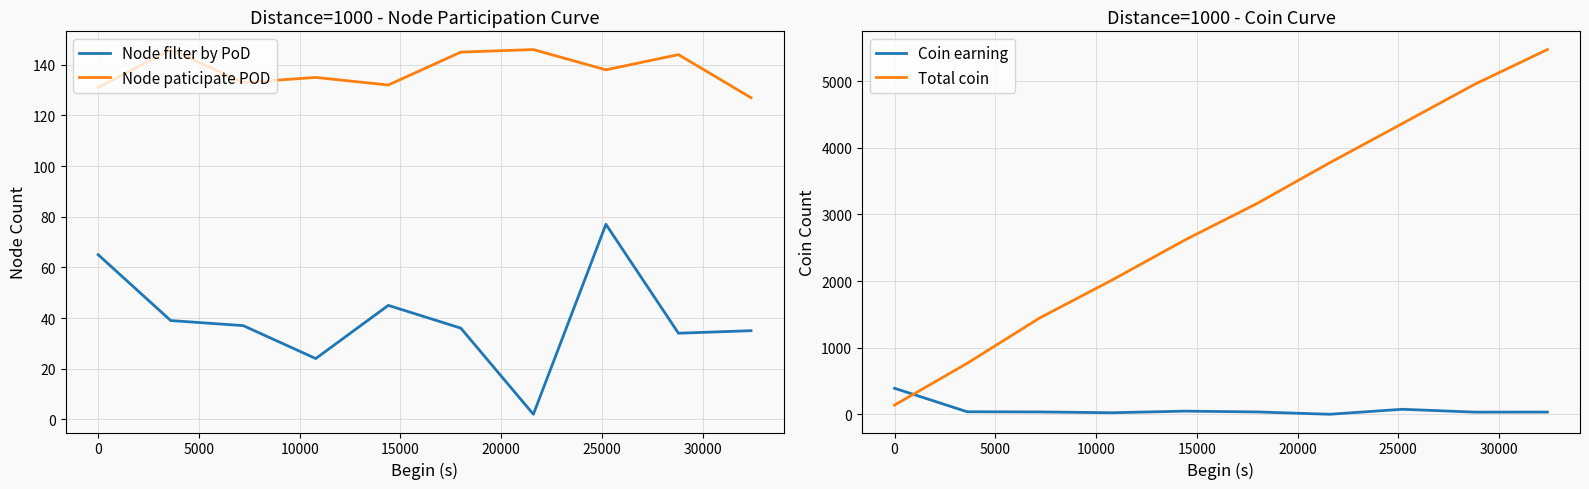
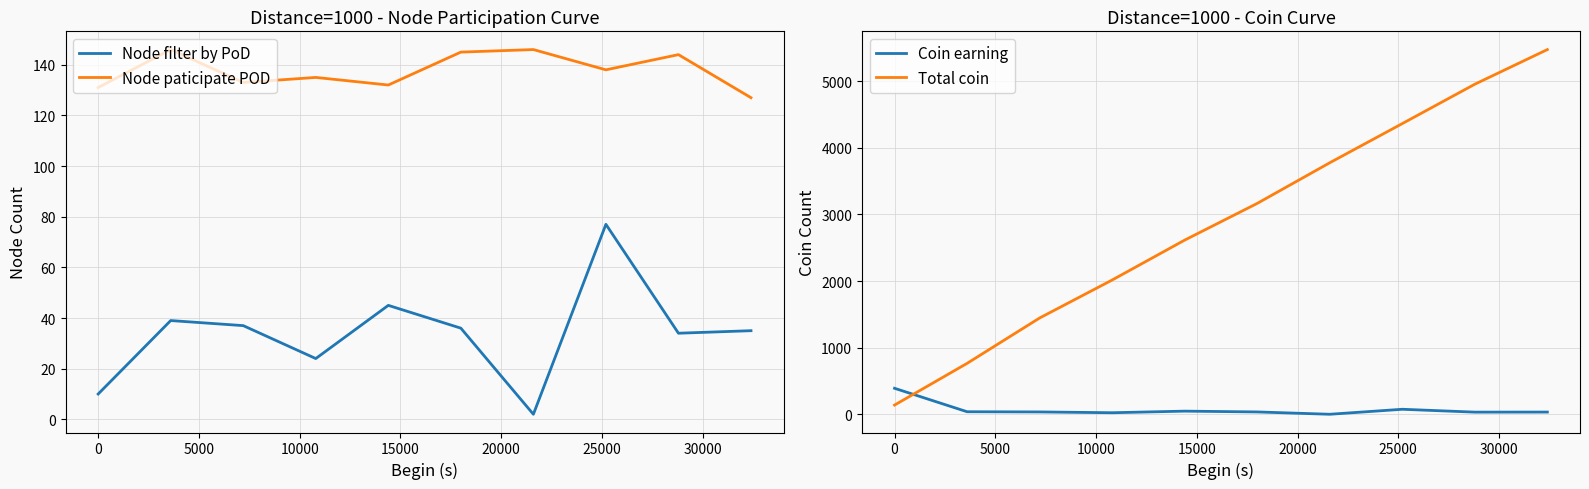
Distance=1000 - Node Participation Curve, Node filter by PoD, 0: 65 -> 10
